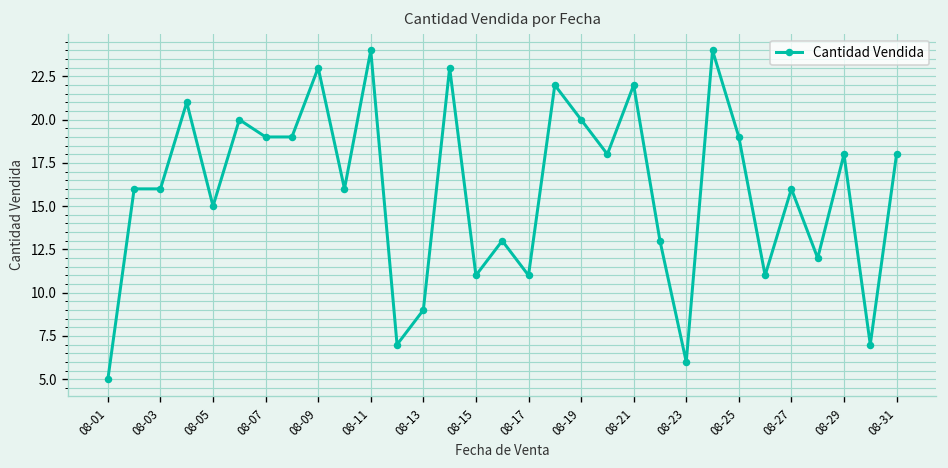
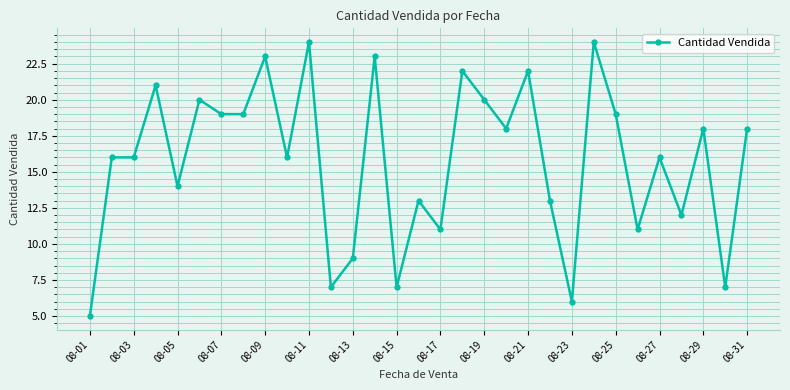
08-05: 15 -> 14
08-15: 11 -> 7
